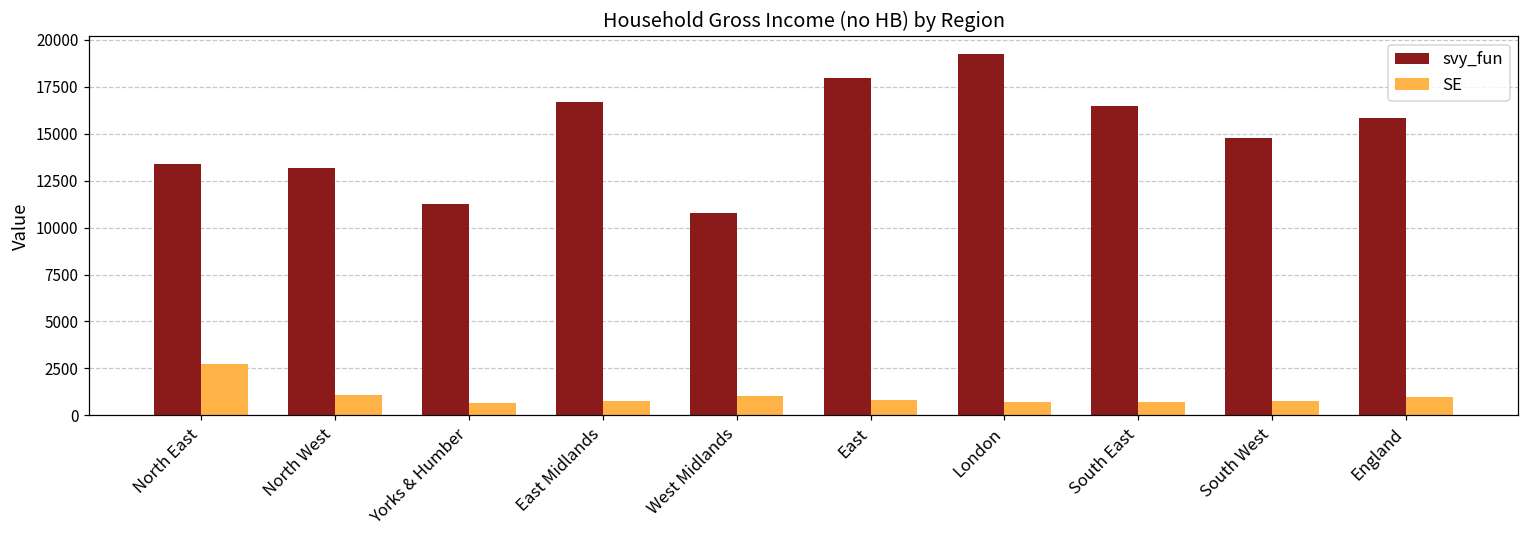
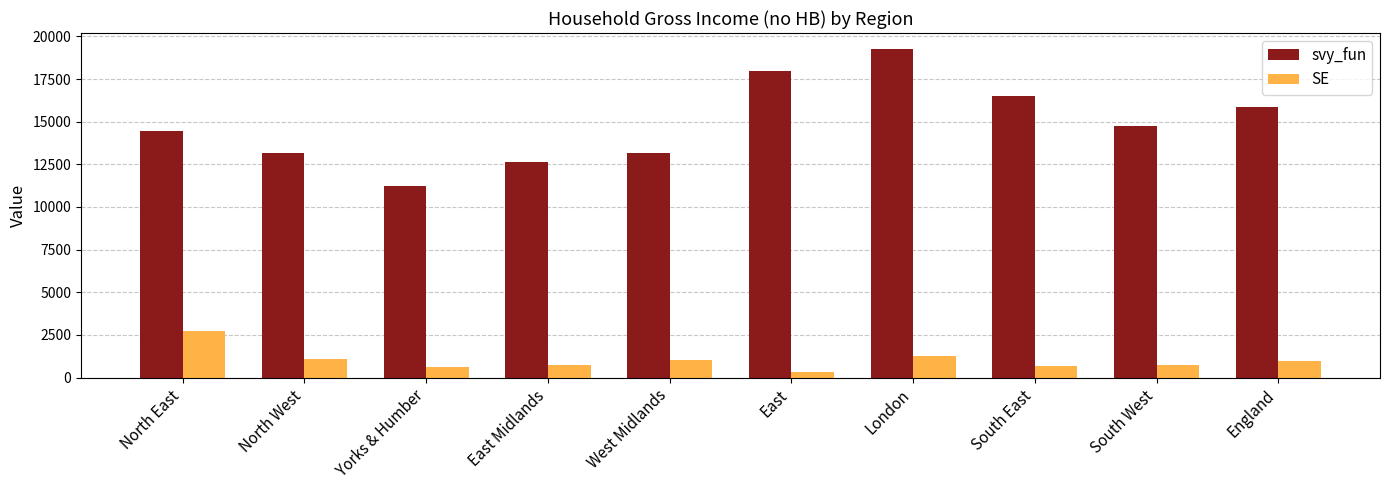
svy_fun, North East: 13400 -> 14400
svy_fun, East Midlands: 16700 -> 12700
svy_fun, West Midlands: 10800 -> 13200
SE, East: 800 -> 300
SE, London: 700 -> 1300
